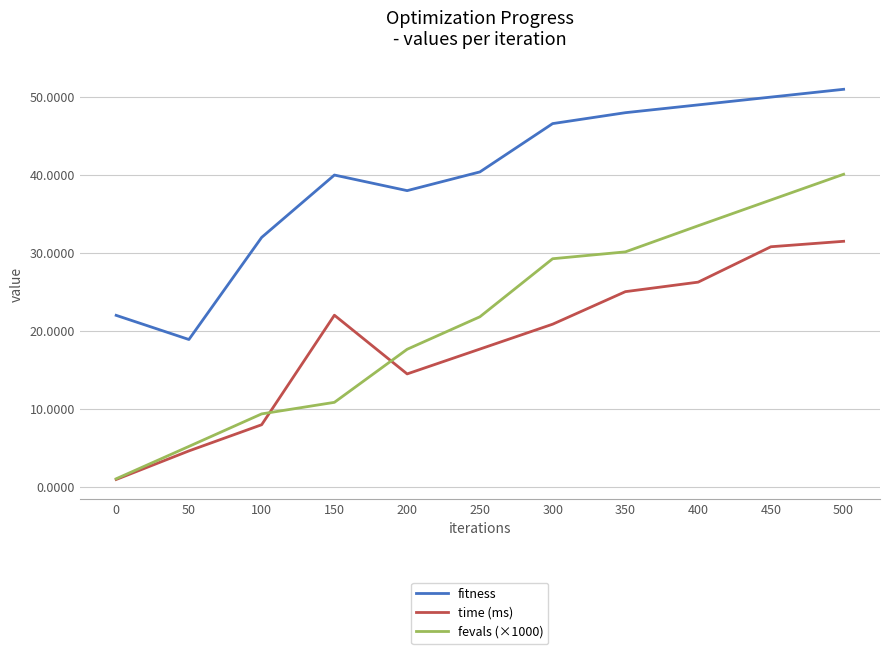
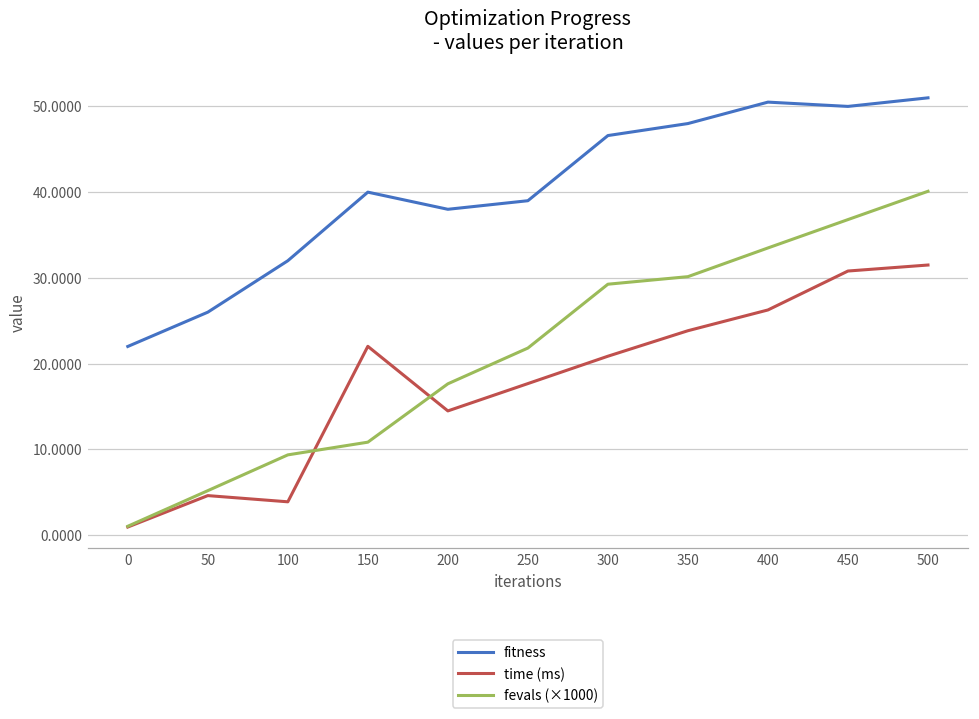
fitness, 50: 19 -> 26
time (ms), 100: 8 -> 4
fitness, 250: 40 -> 39
time (ms), 350: 25 -> 24
fitness, 400: 49 -> 51
